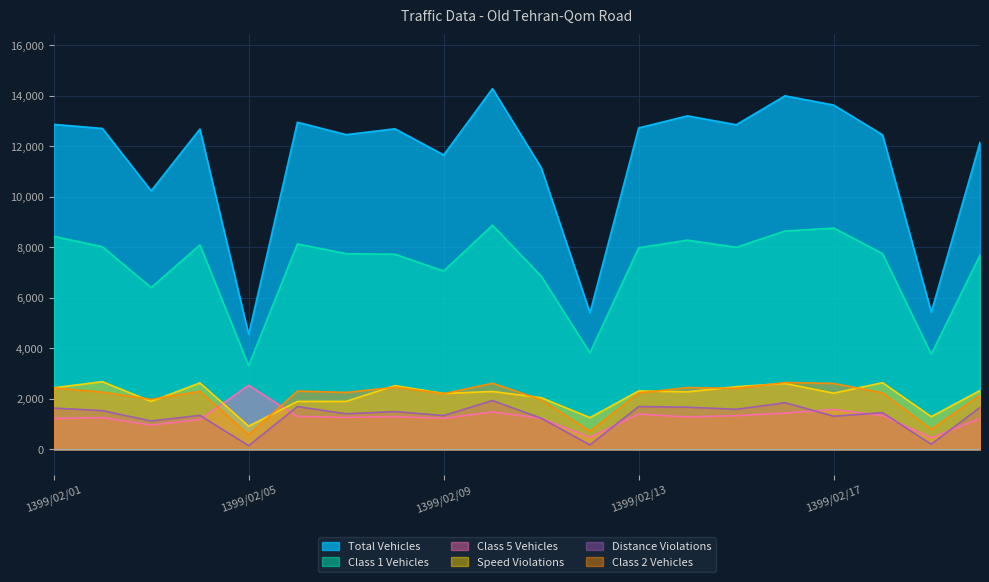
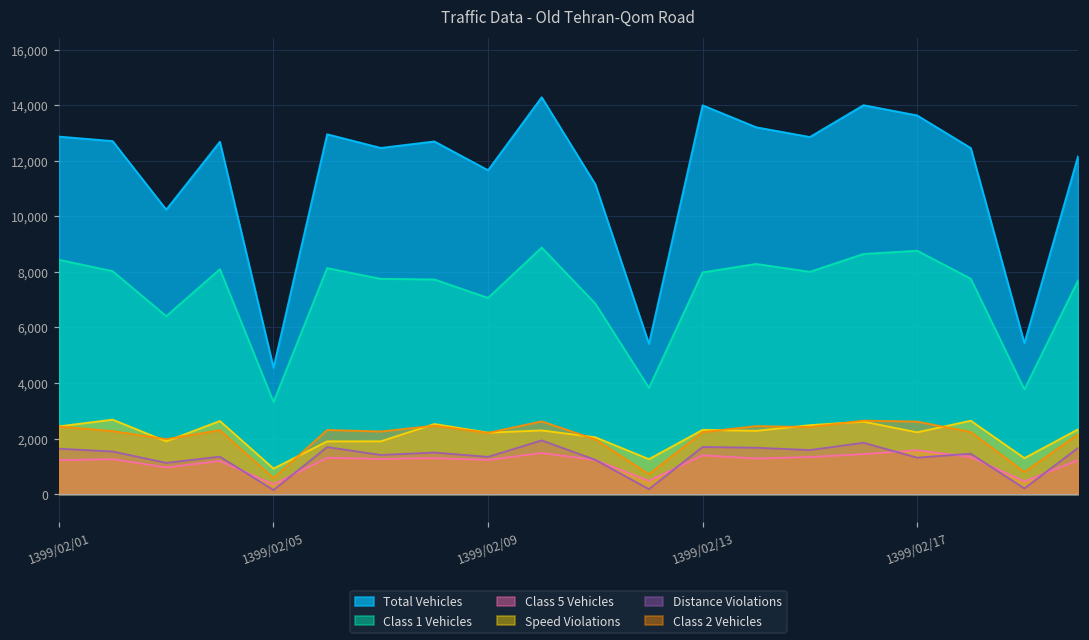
Class 5 Vehicles, 1399/02/05: 2,500 -> 400
Total Vehicles, 1399/02/13: 12,700 -> 14,000
